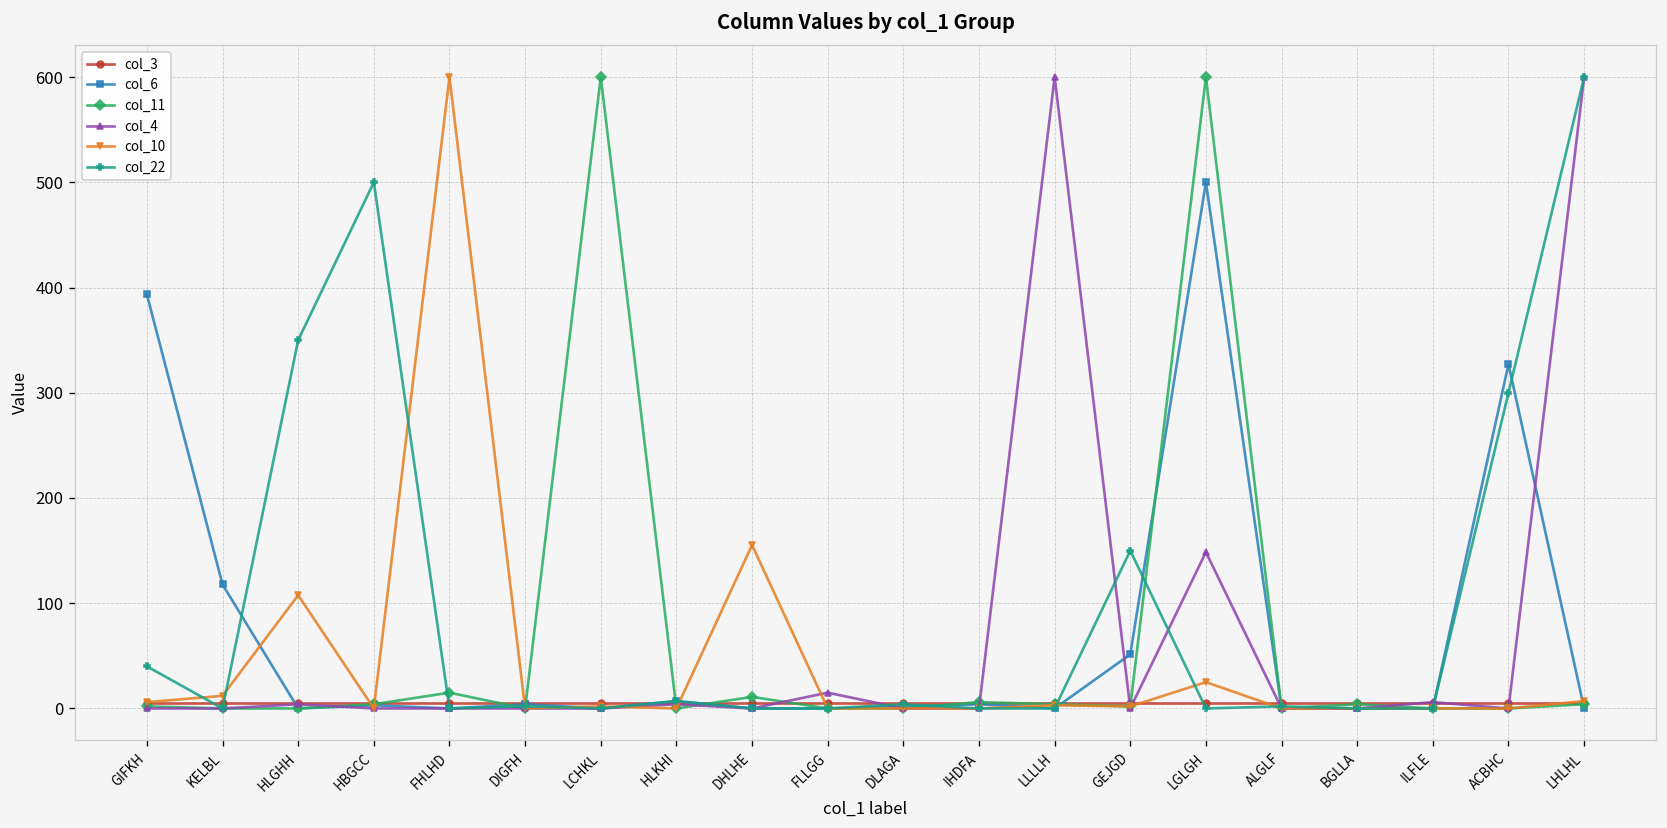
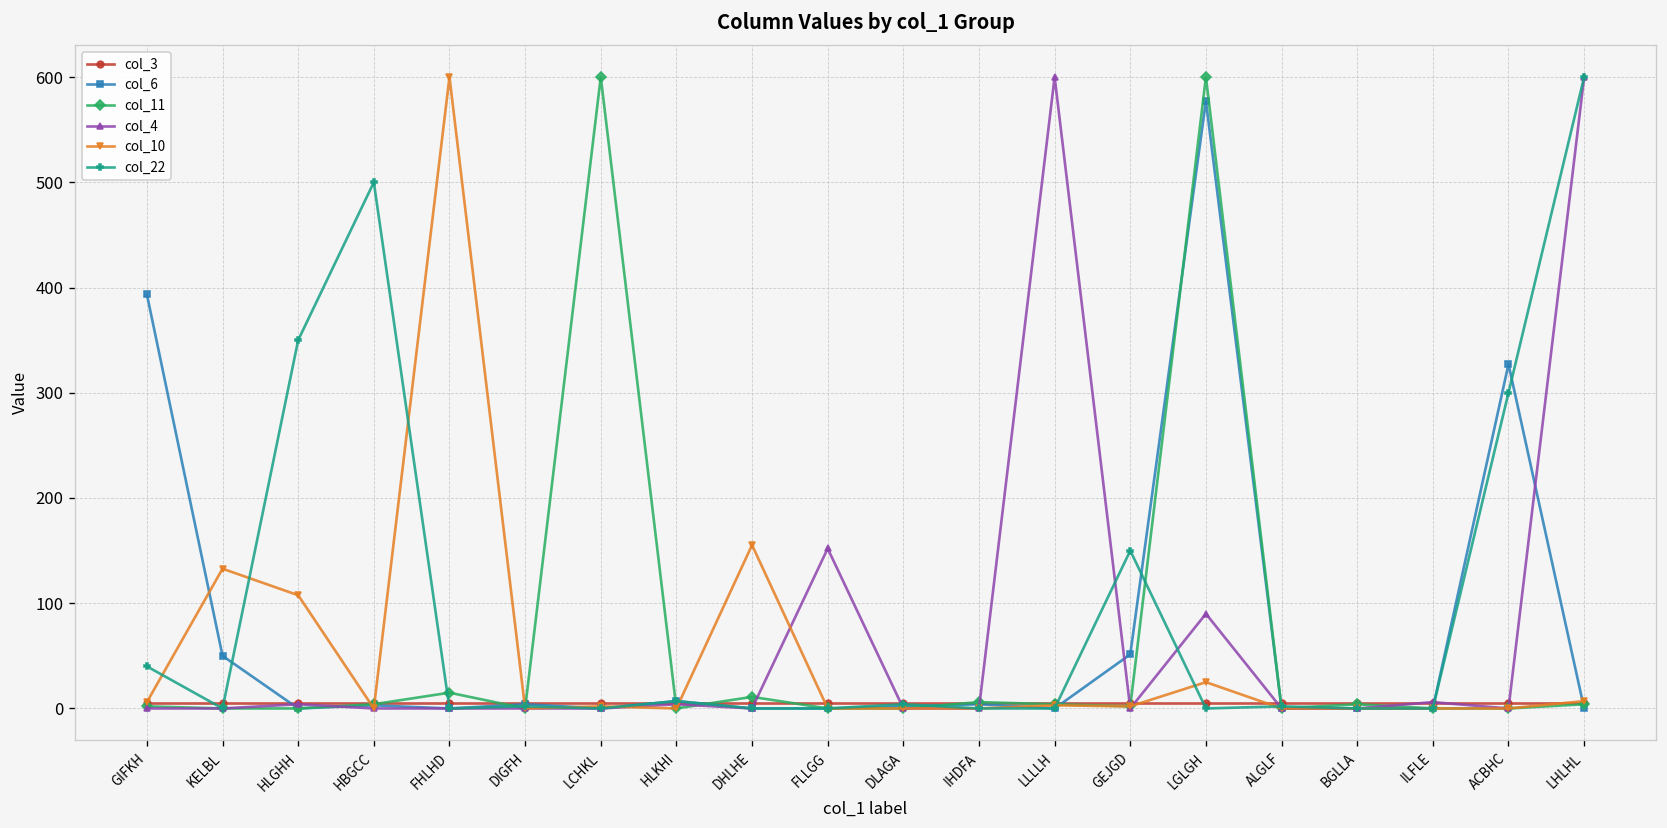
col_6, KELBL: 120 -> 50
col_10, KELBL: 10 -> 130
col_4, FLLGG: 20 -> 150
col_6, LGLGH: 500 -> 580
col_4, LGLGH: 150 -> 90
